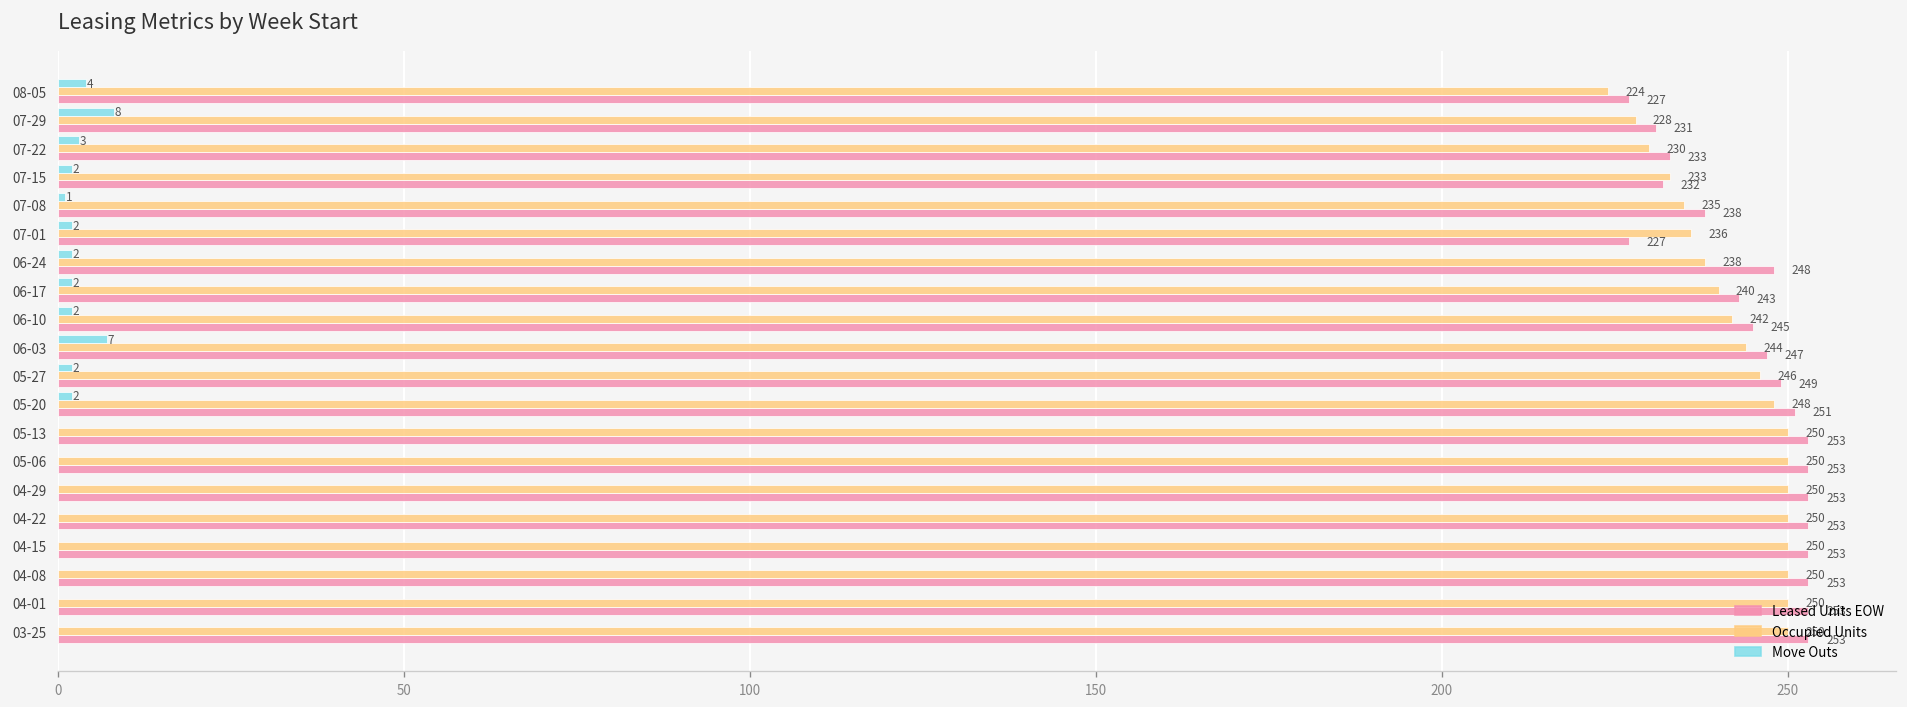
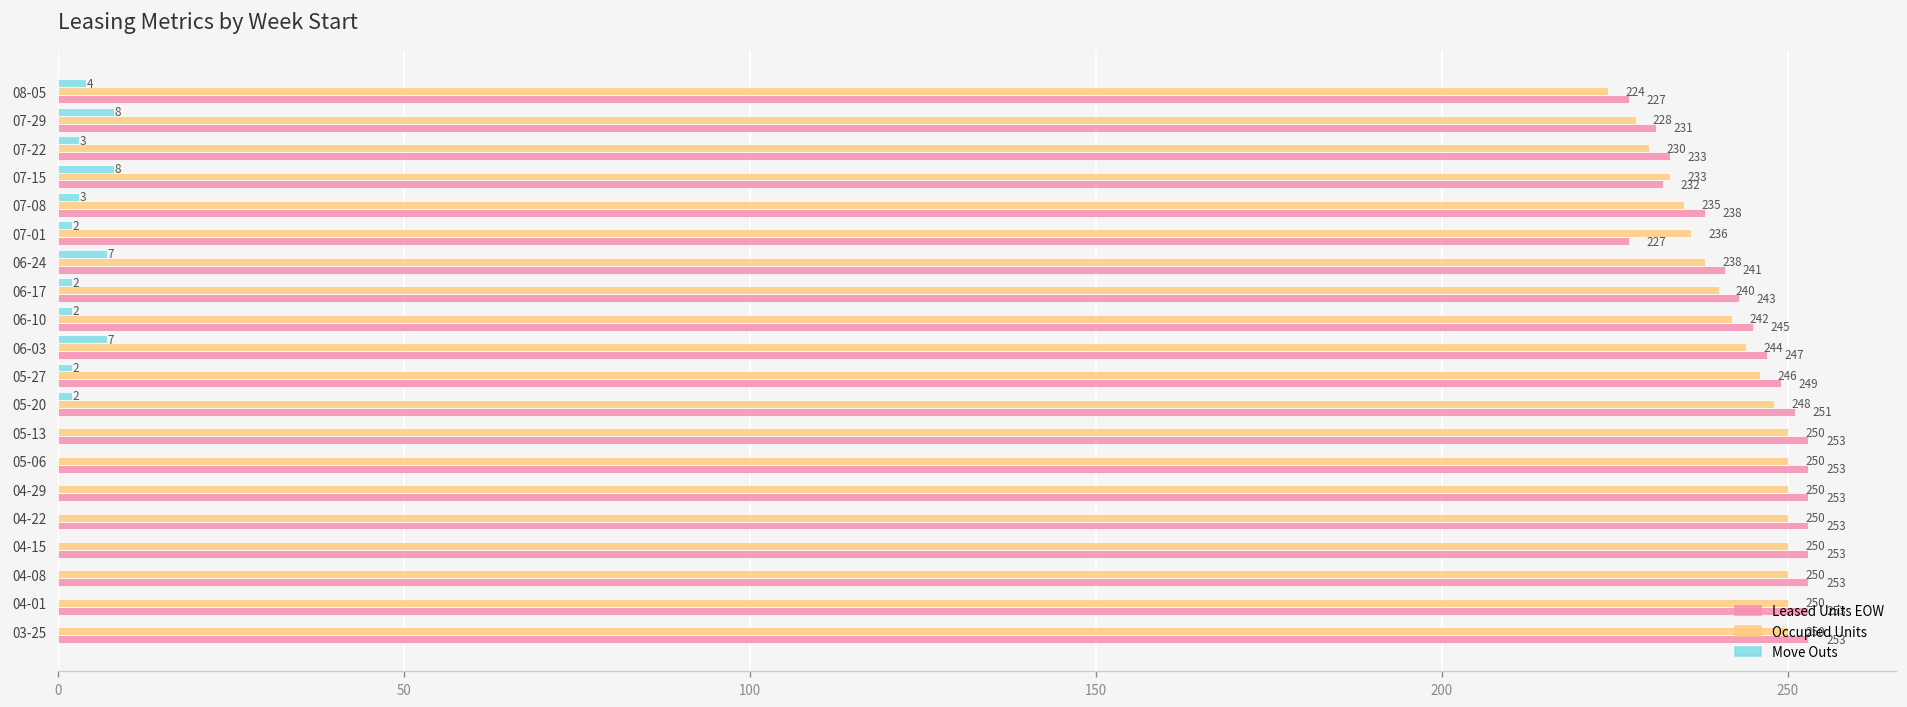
Move Outs, 07-15: 2 -> 8
Move Outs, 07-08: 1 -> 3
Move Outs, 06-24: 2 -> 7
Leased Units EOW, 06-24: 248 -> 241
